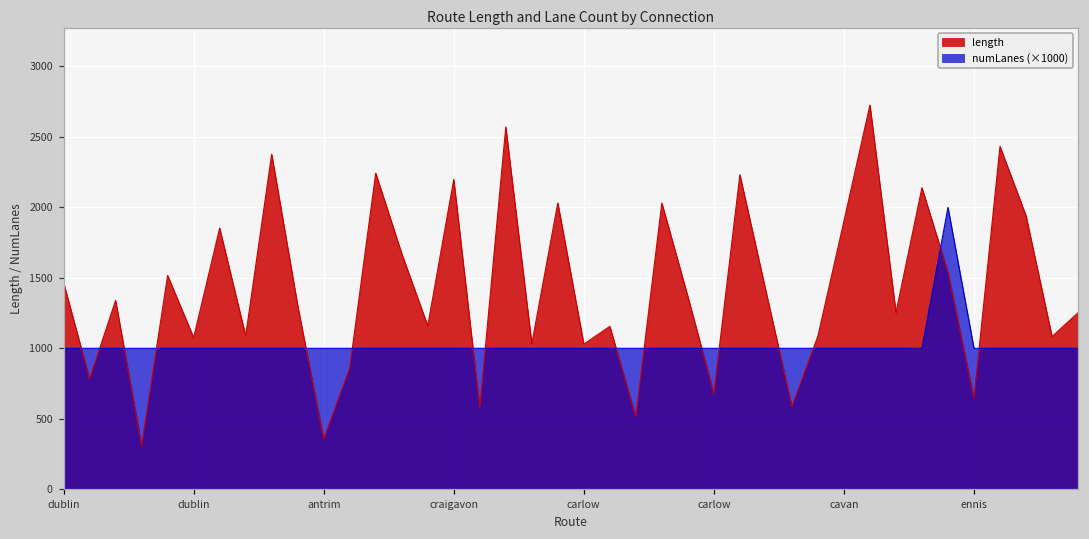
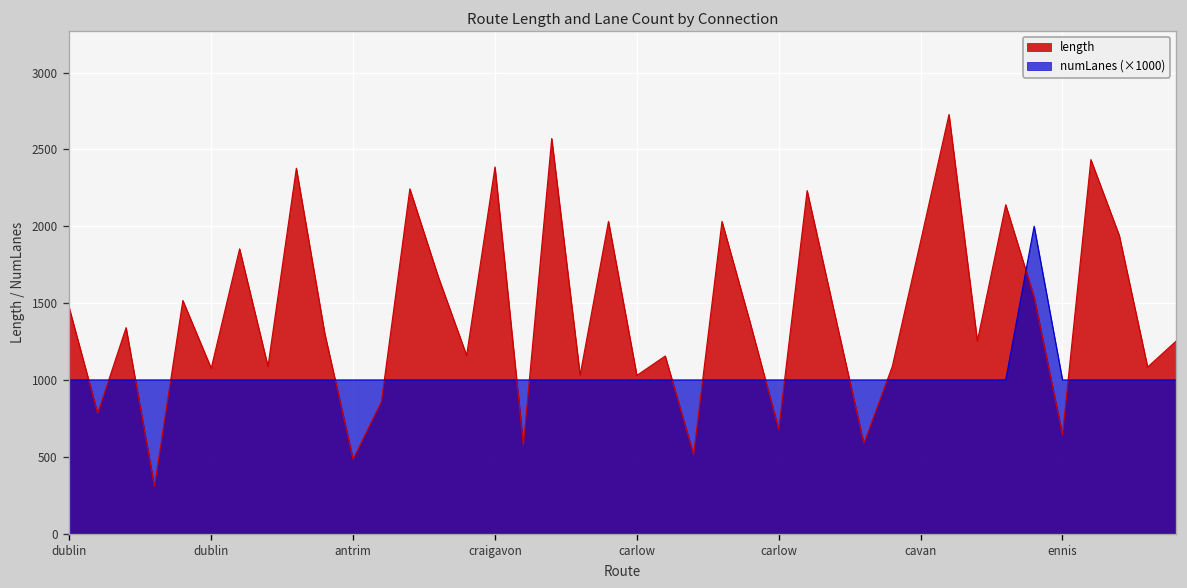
length, antrim: 360 -> 480
length, craigavon: 2200 -> 2390
